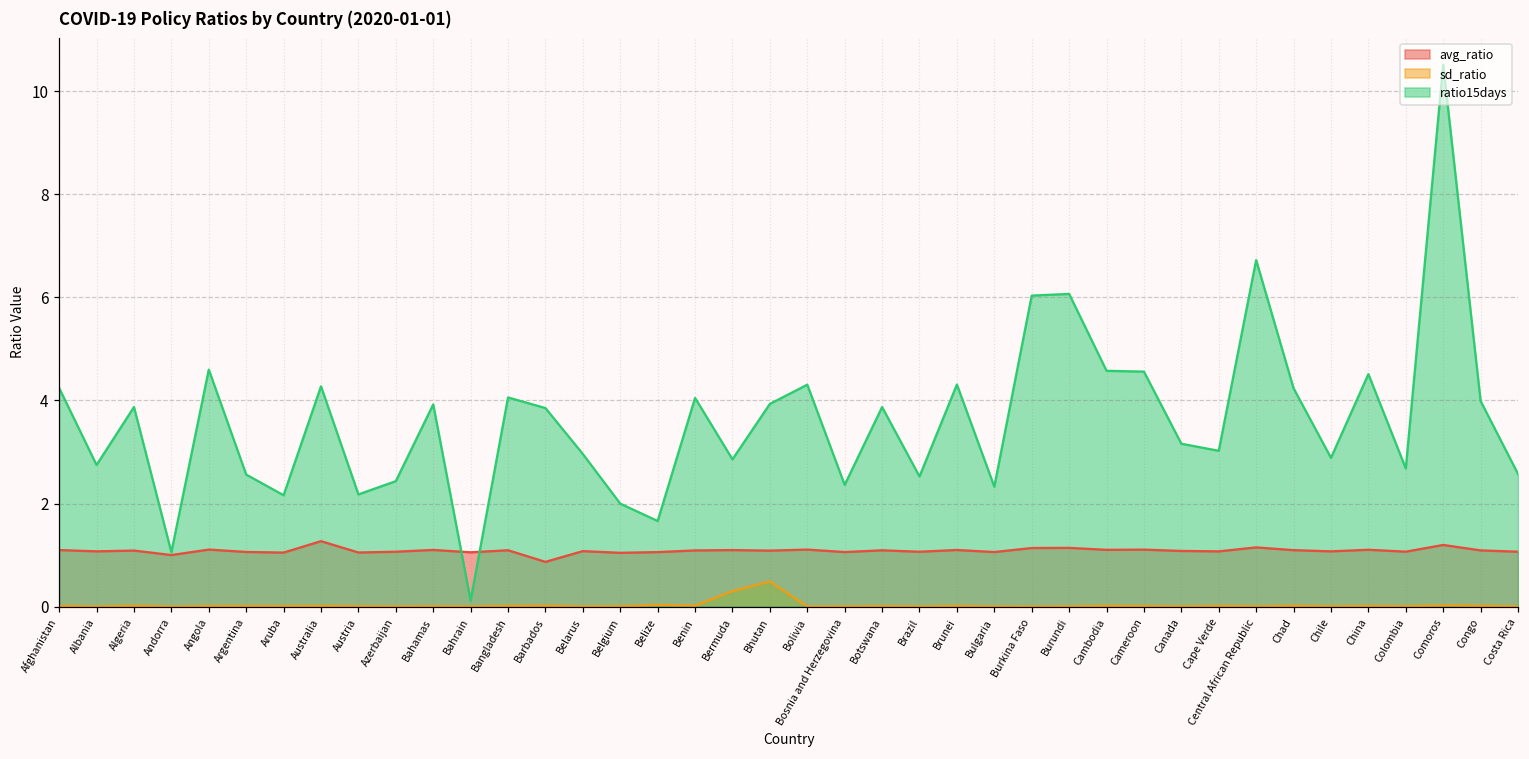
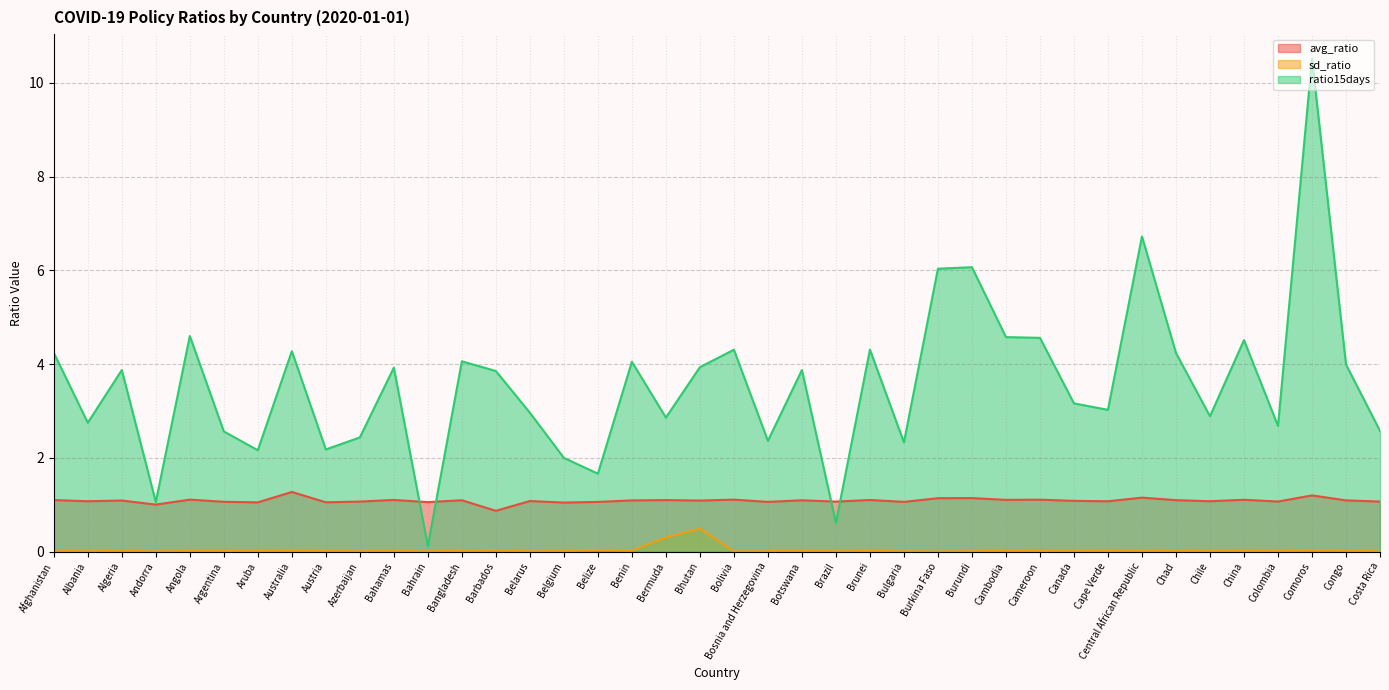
ratio15days, Brazil: 2.5 -> 0.6
